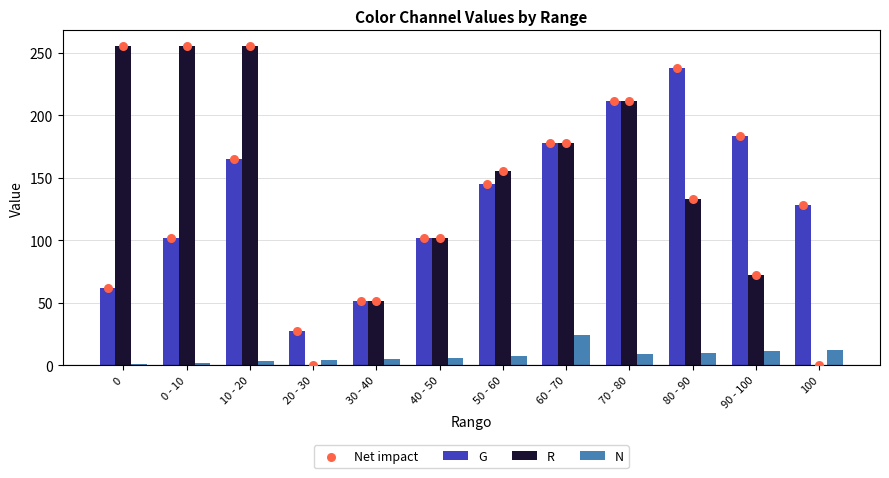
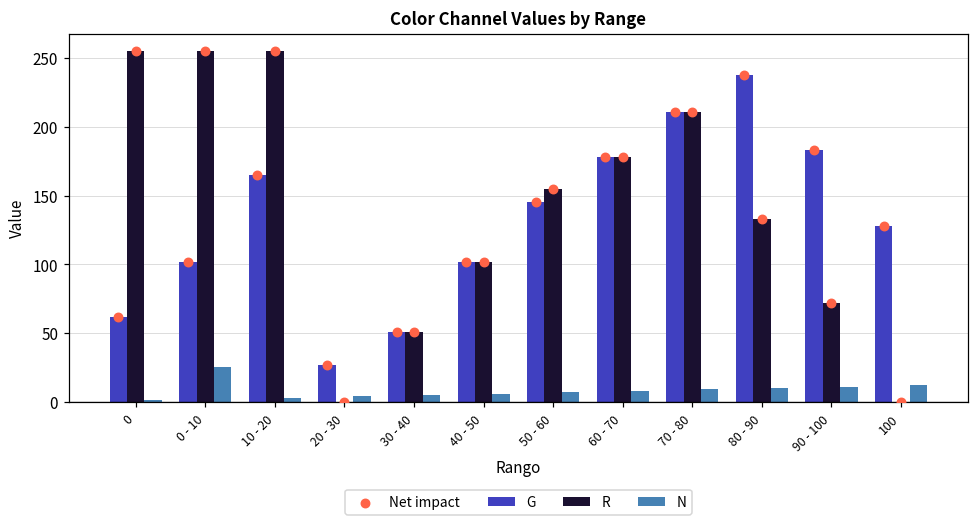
N, 0 - 10: 2 -> 25
N, 60 - 70: 24 -> 8
